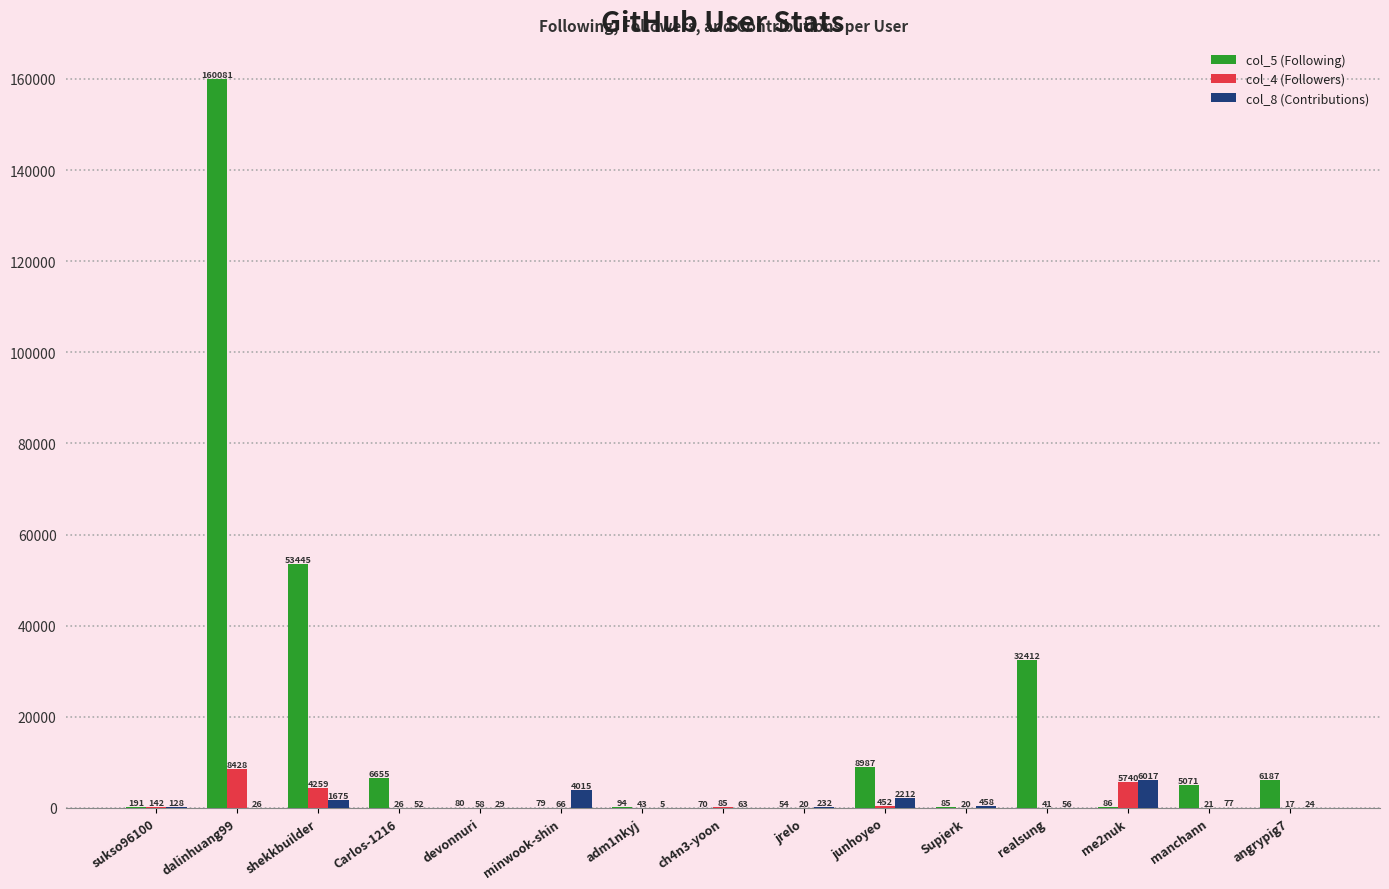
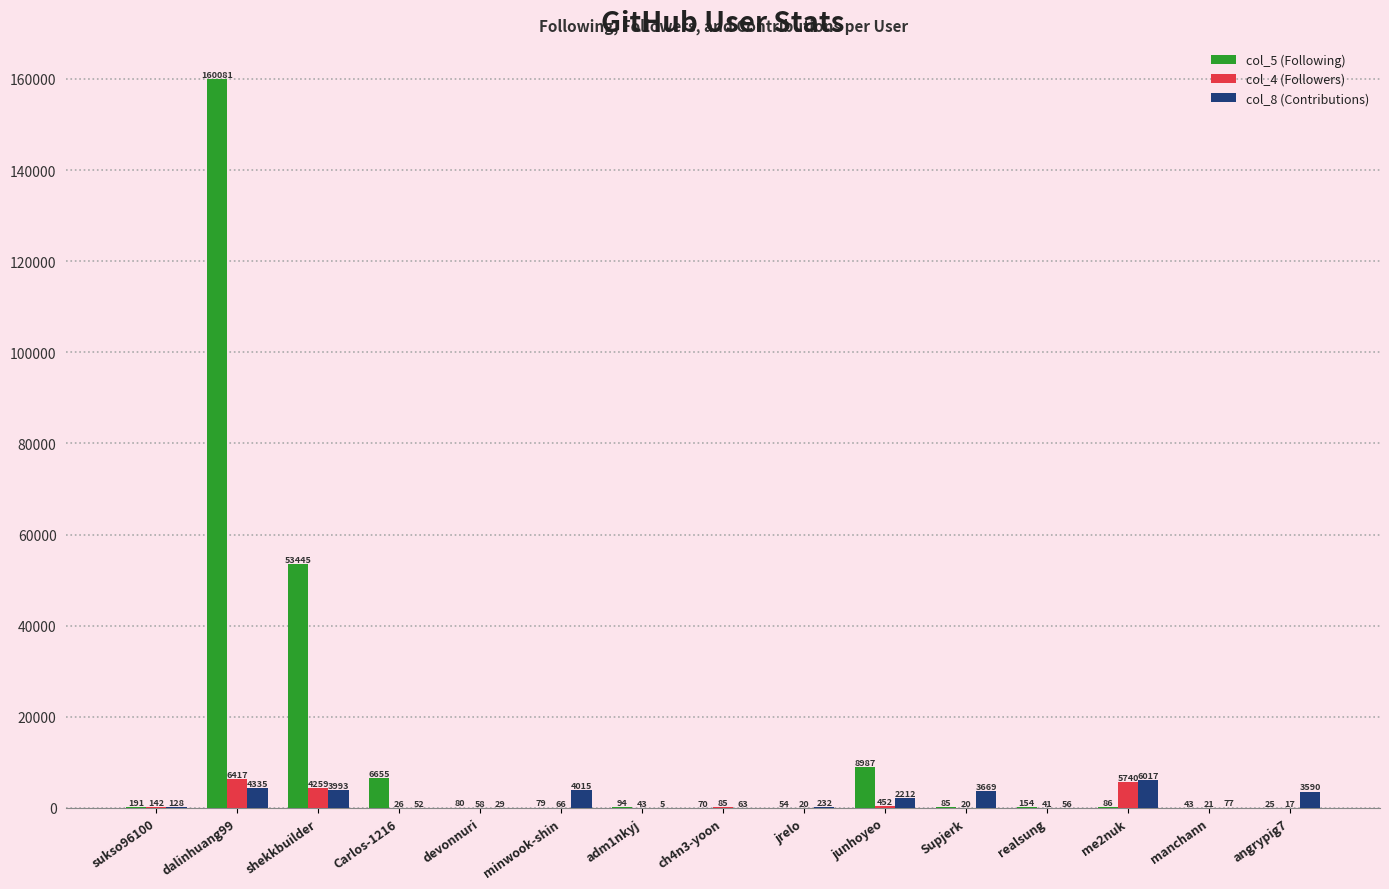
col_4 (Followers), dalinhuang99: 8428 -> 6417
col_8 (Contributions), dalinhuang99: 26 -> 4335
col_8 (Contributions), shekkbuilder: 1675 -> 3993
col_8 (Contributions), Supjerk: 458 -> 3669
col_5 (Following), realsung: 32412 -> 154
col_5 (Following), manchann: 5071 -> 43
col_5 (Following), angrypig7: 6187 -> 25
col_8 (Contributions), angrypig7: 24 -> 3590
